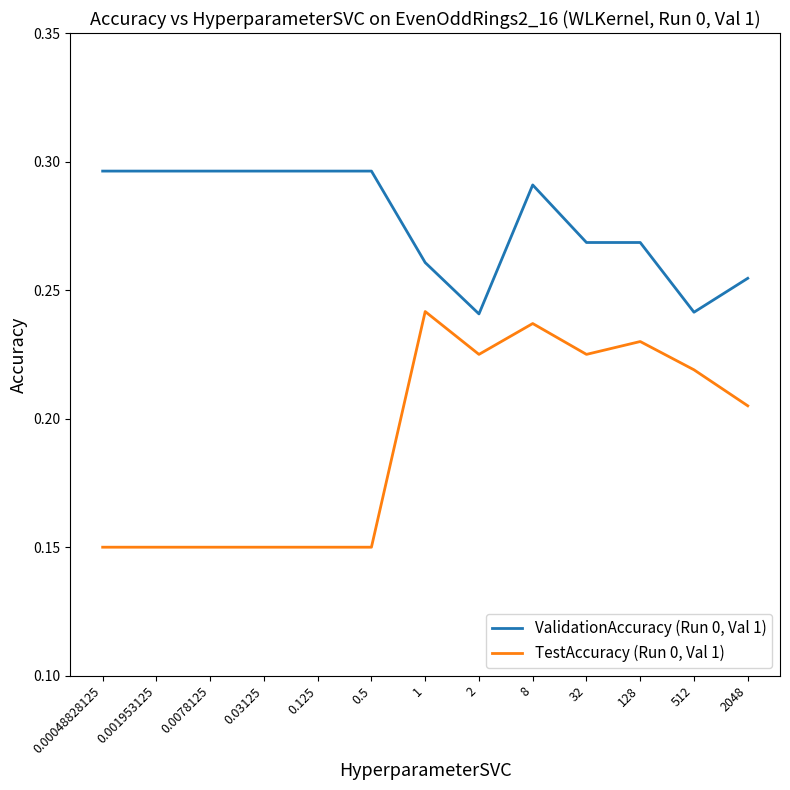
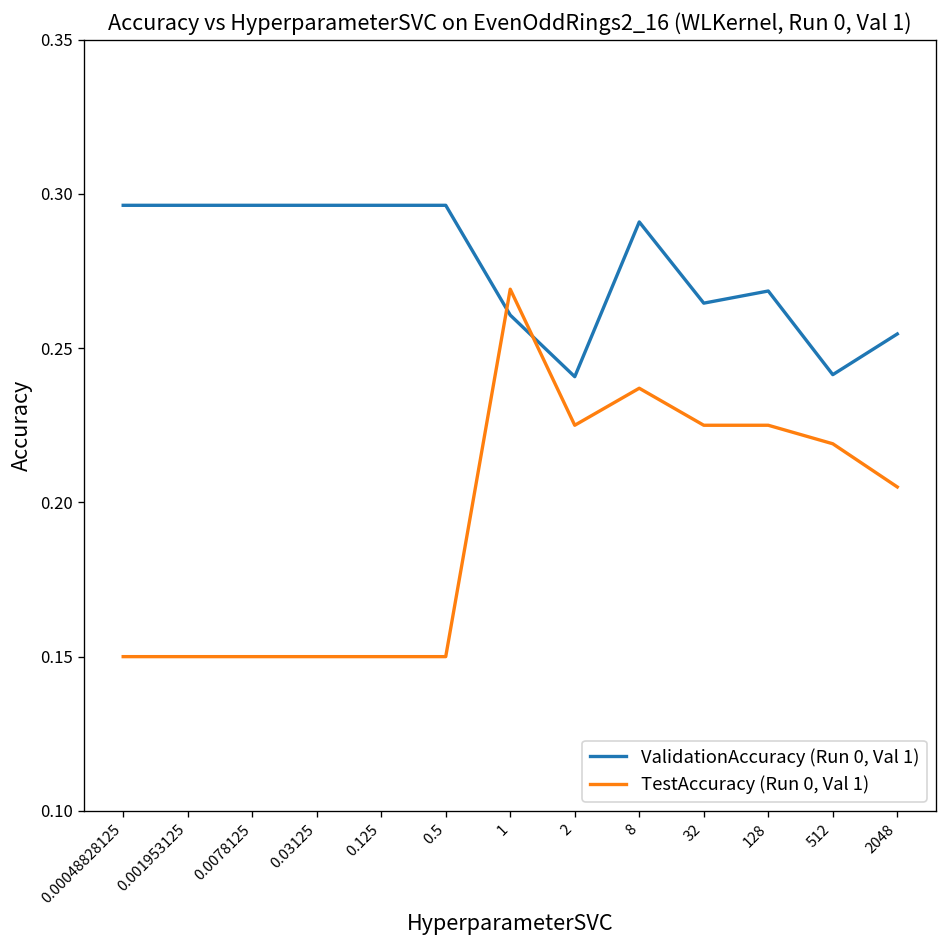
TestAccuracy (Run 0, Val 1), 1: 0.242 -> 0.269
ValidationAccuracy (Run 0, Val 1), 32: 0.269 -> 0.265
TestAccuracy (Run 0, Val 1), 128: 0.230 -> 0.225
